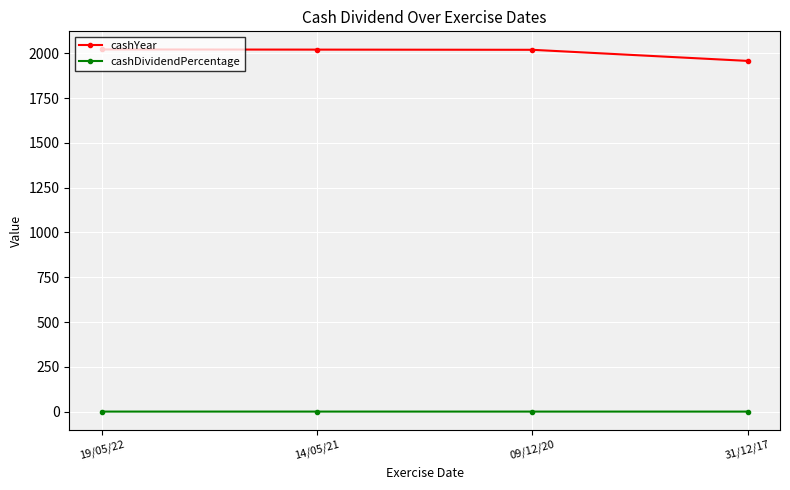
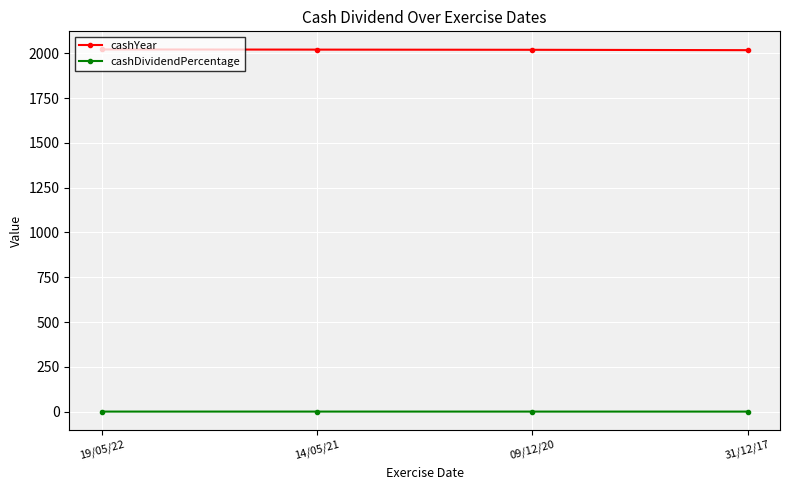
cashYear, 31/12/17: 1960 -> 2020
